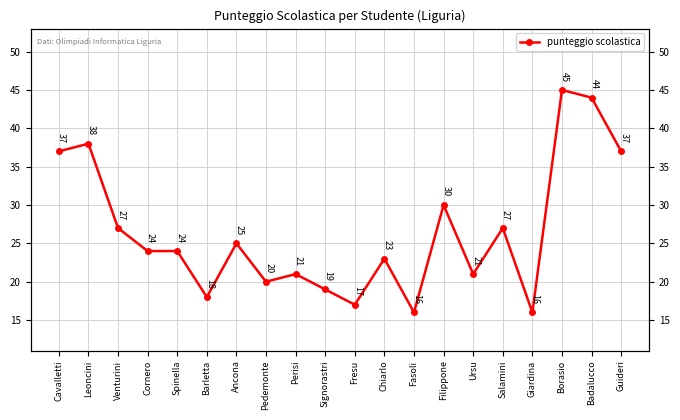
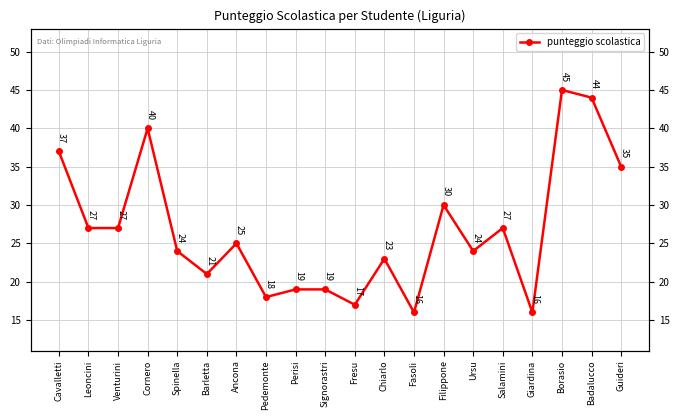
Leoncini: 38 -> 27
Cornero: 24 -> 40
Barletta: 18 -> 21
Pedemonte: 20 -> 18
Perisi: 21 -> 19
Ursu: 21 -> 24
Guideri: 37 -> 35
